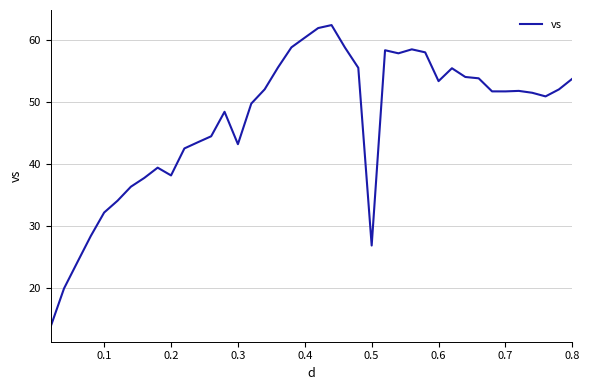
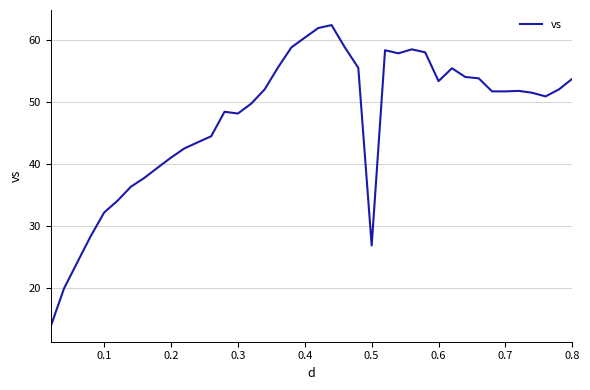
0.2: 38 -> 41
0.3: 43 -> 48
